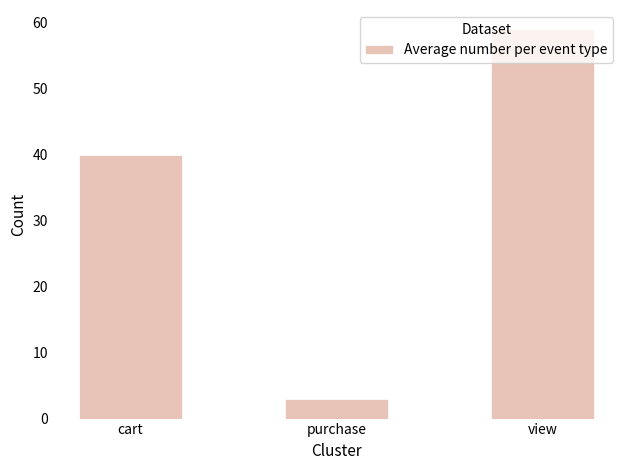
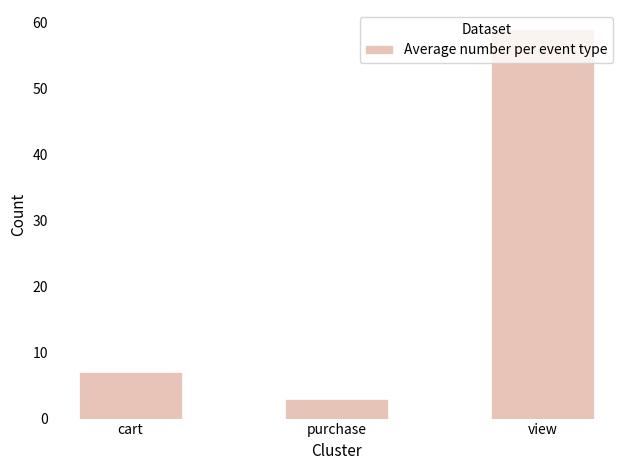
cart: 40 -> 7
